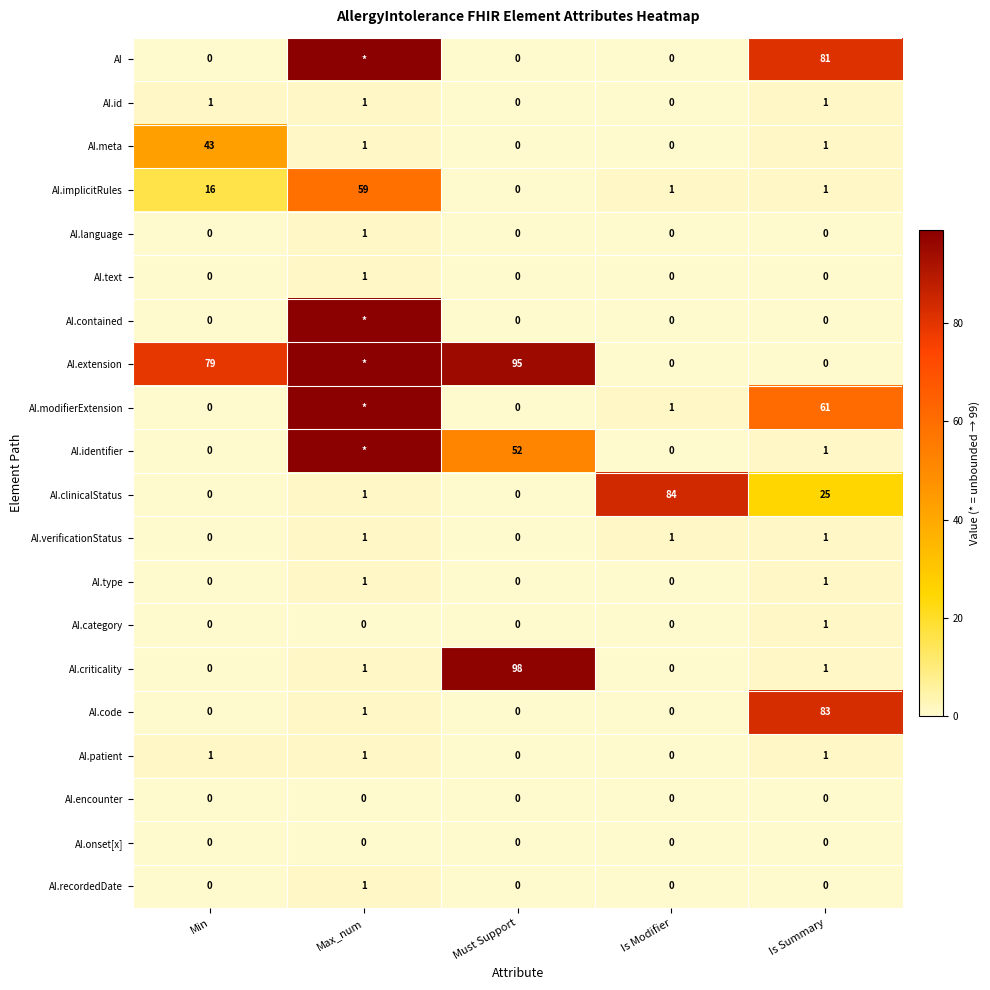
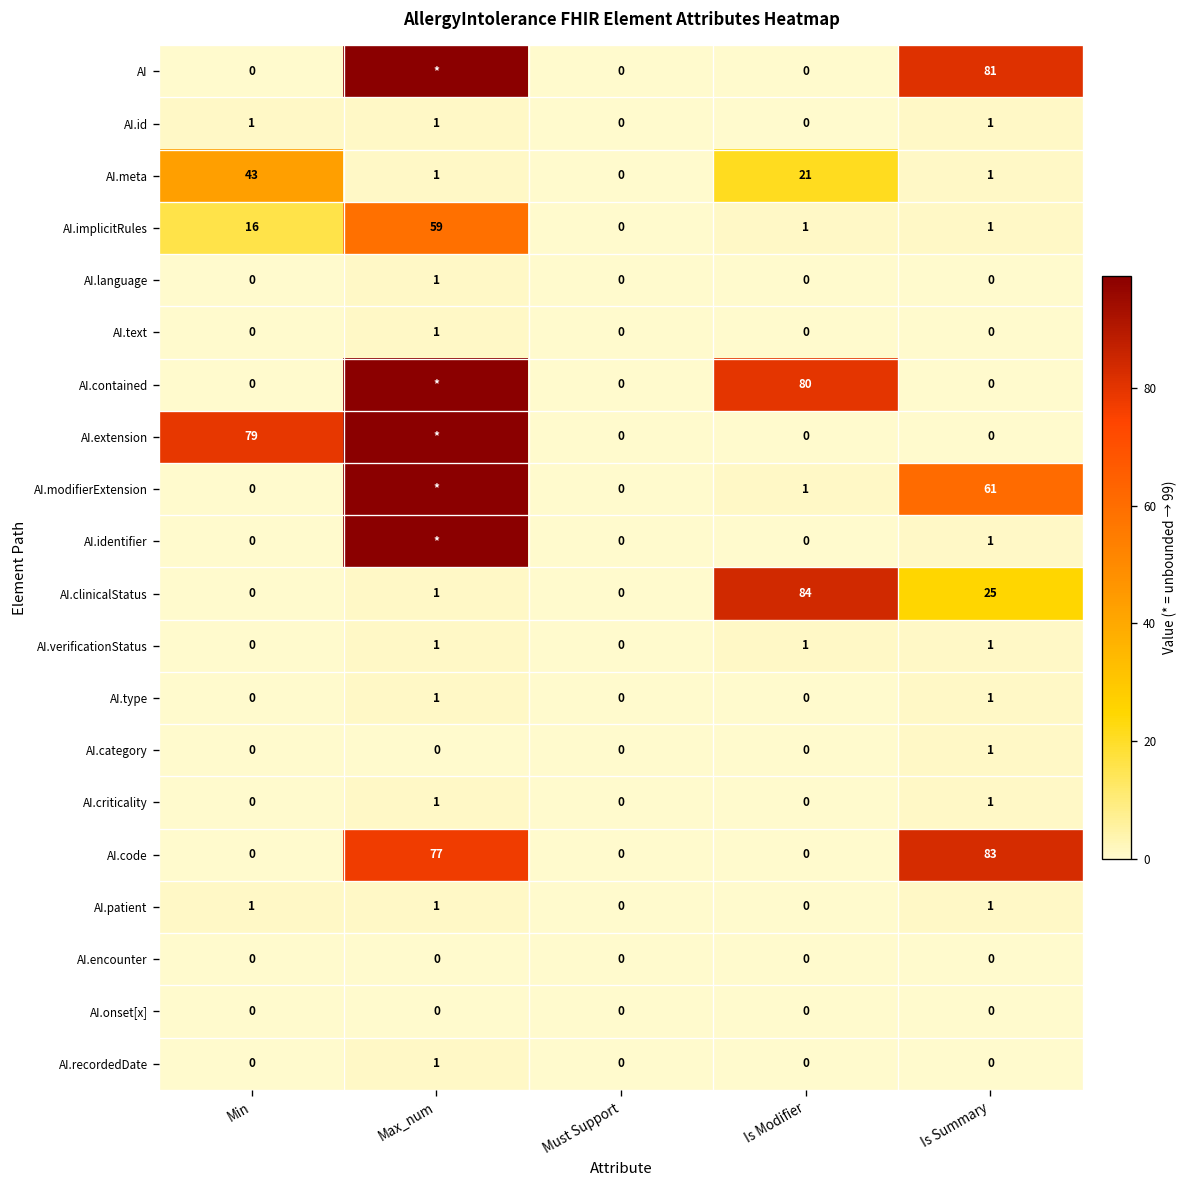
AI.meta, Is Modifier: 0 -> 21
AI.contained, Is Modifier: 0 -> 80
AI.extension, Must Support: 95 -> 0
AI.identifier, Must Support: 52 -> 0
AI.criticality, Must Support: 98 -> 0
AI.code, Max_num: 1 -> 77
